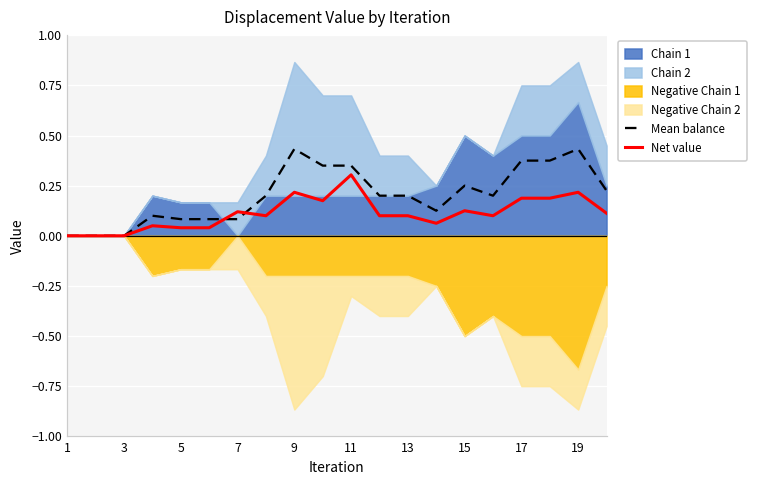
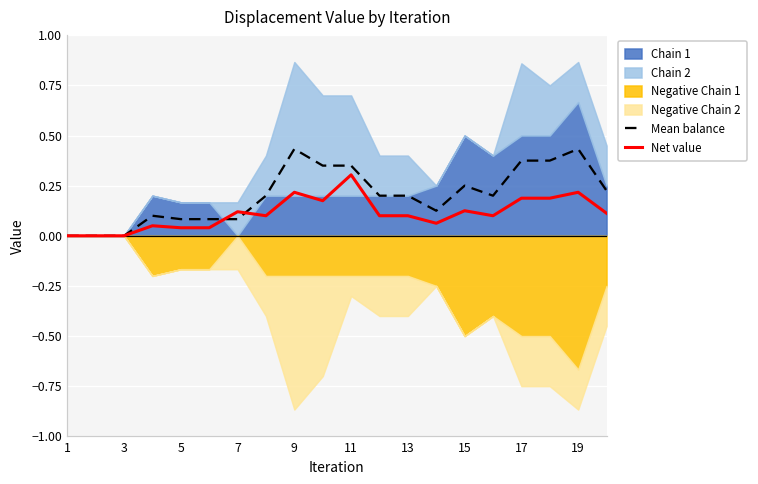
Chain 2, 17: 0.25 -> 0.36
